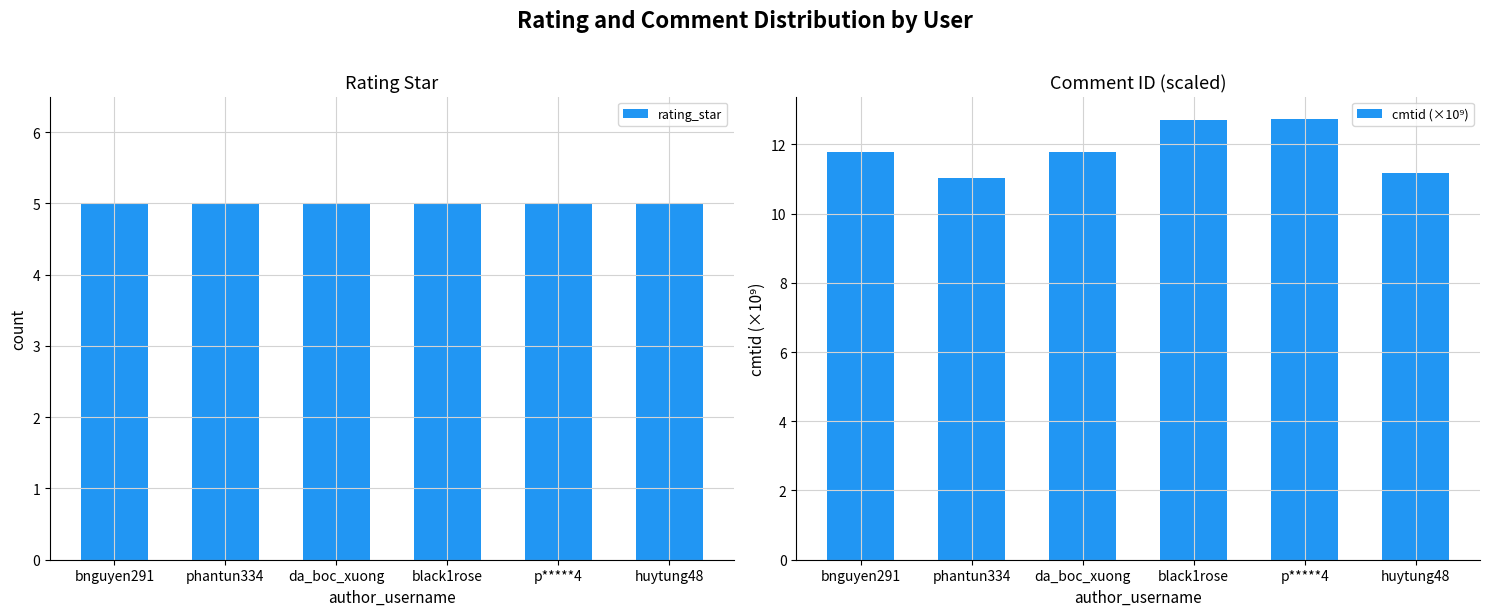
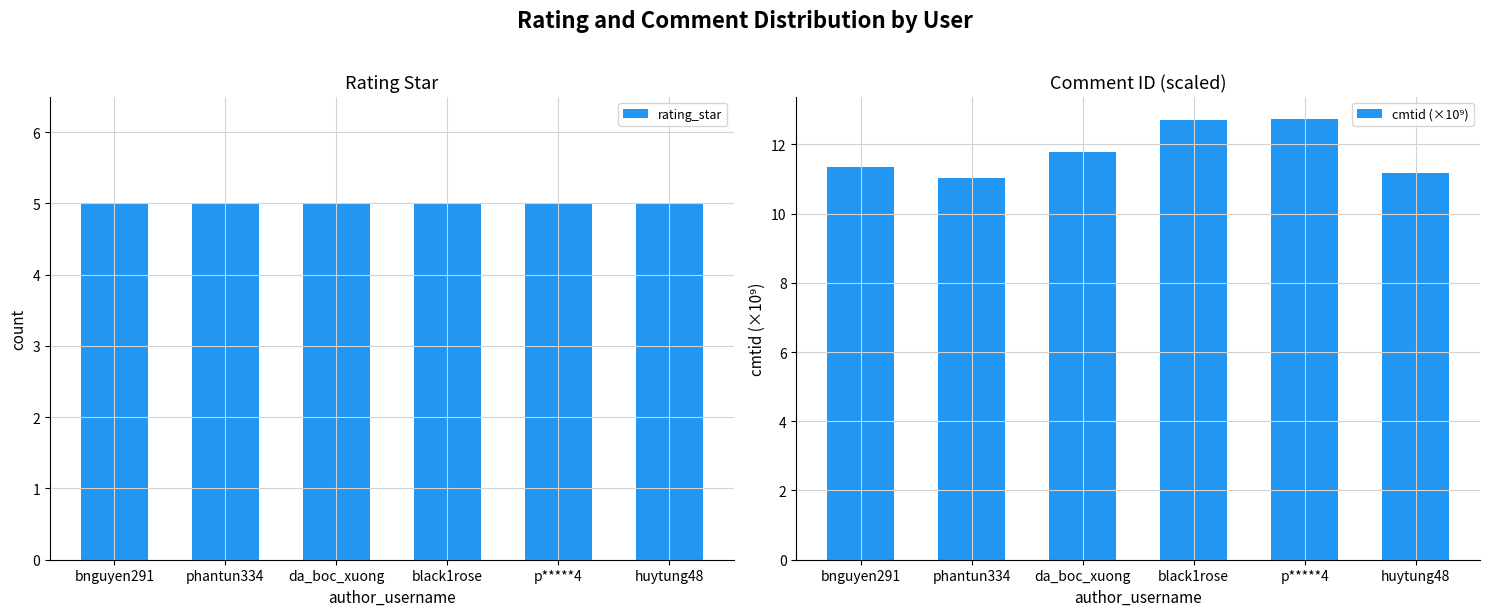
Comment ID (scaled), bnguyen291: 11.8 -> 11.4
